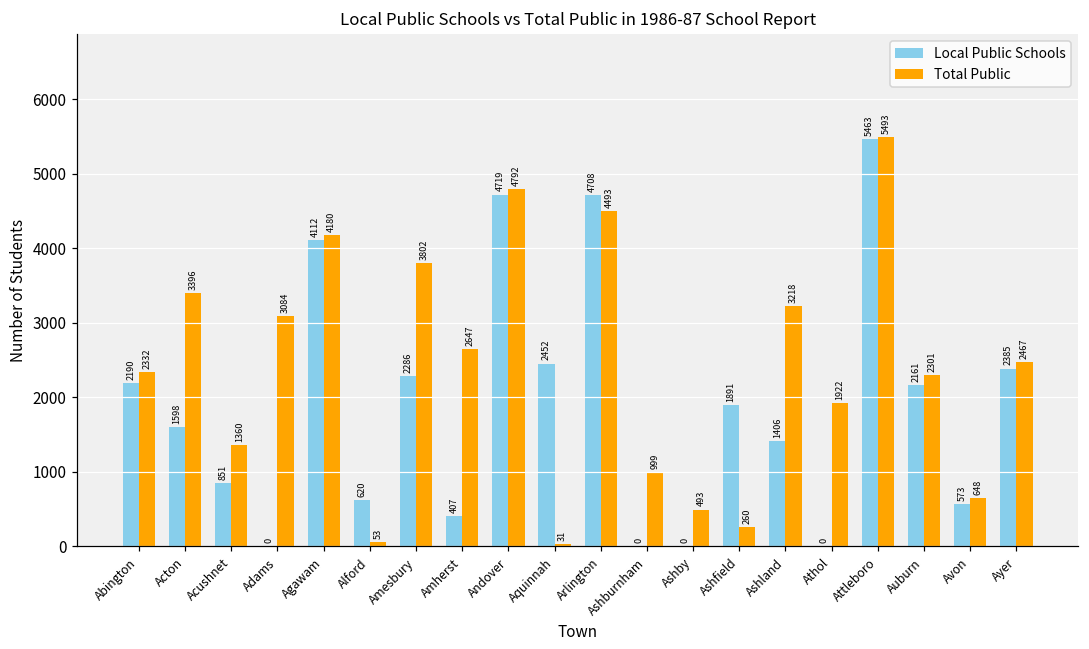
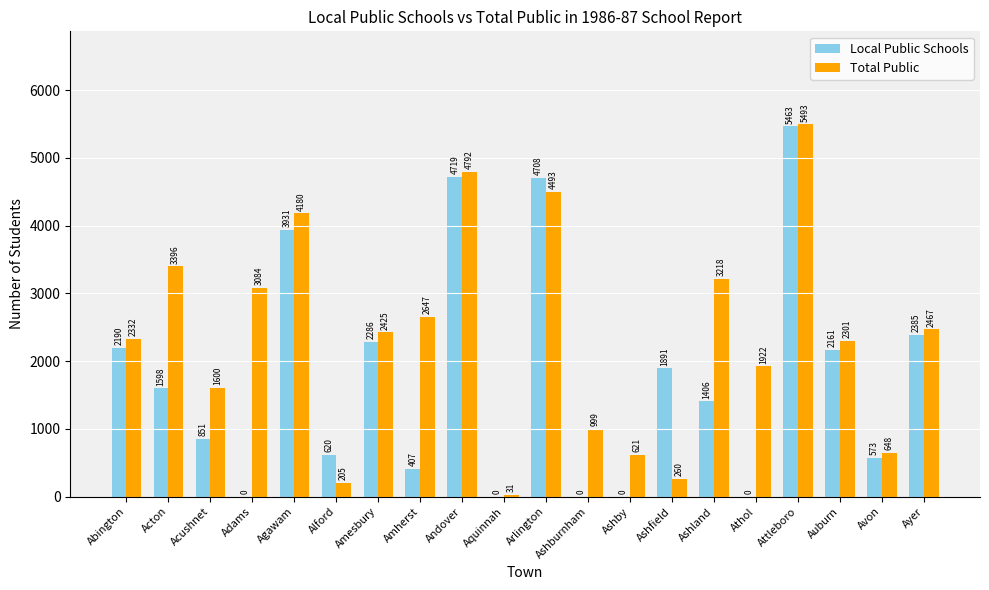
Total Public, Acushnet: 1360 -> 1600
Local Public Schools, Agawam: 4112 -> 3931
Total Public, Alford: 53 -> 205
Total Public, Amesbury: 3802 -> 2425
Local Public Schools, Aquinnah: 2452 -> 0
Total Public, Ashby: 493 -> 621
